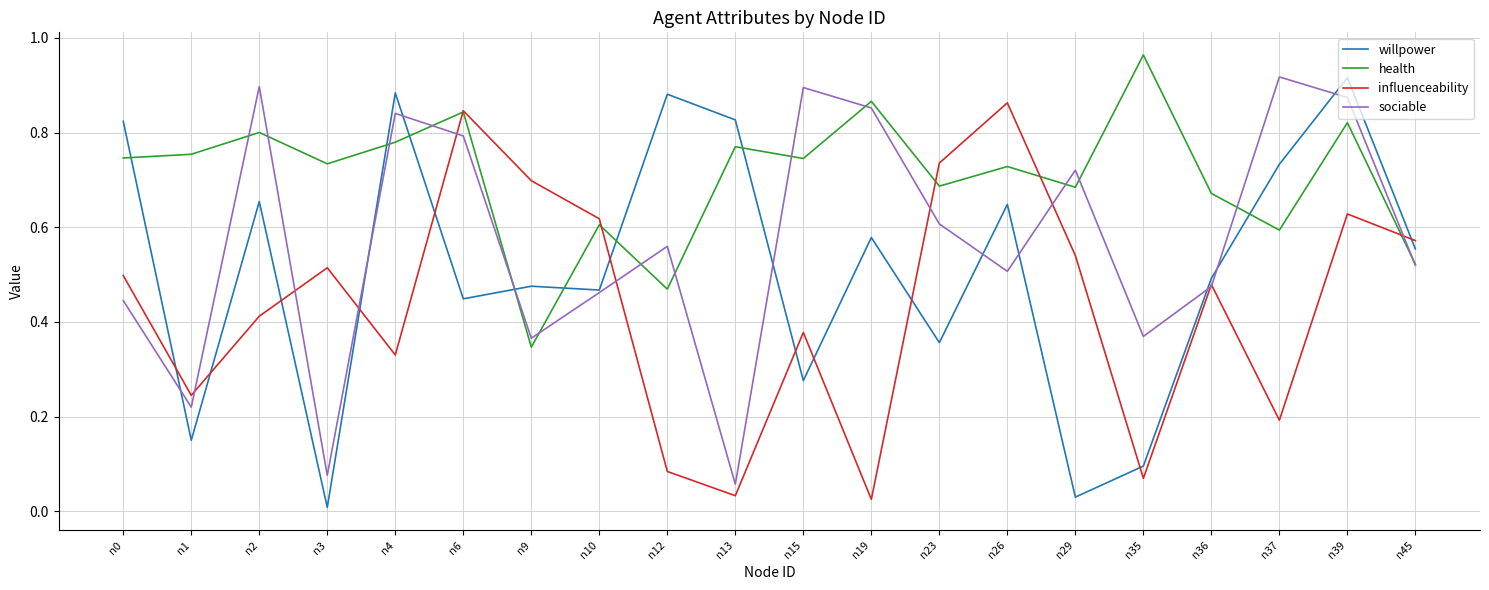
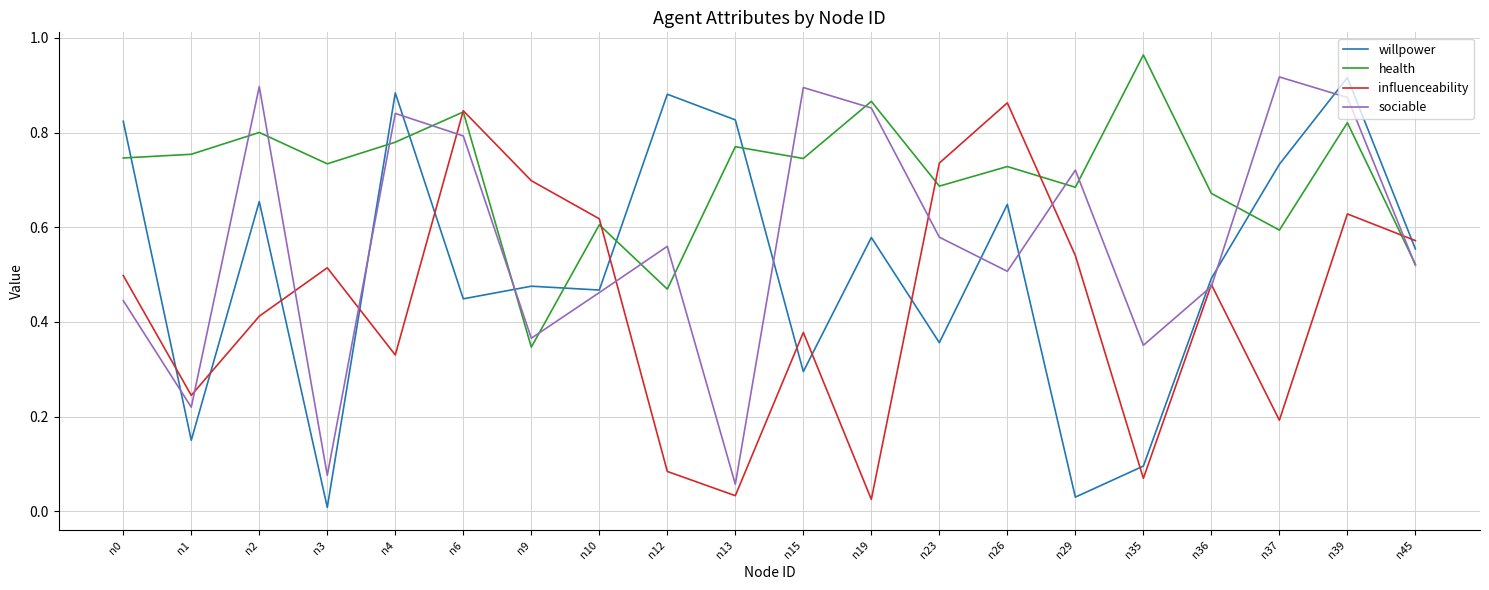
willpower, n15: 0.28 -> 0.30
sociable, n23: 0.61 -> 0.58
sociable, n35: 0.37 -> 0.35
